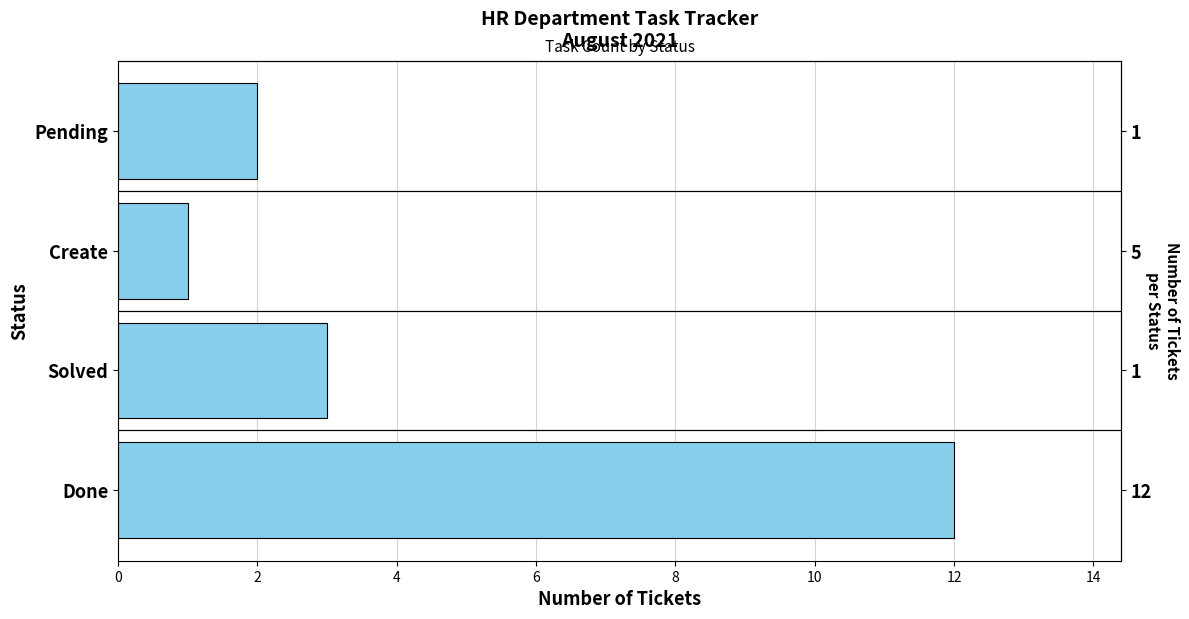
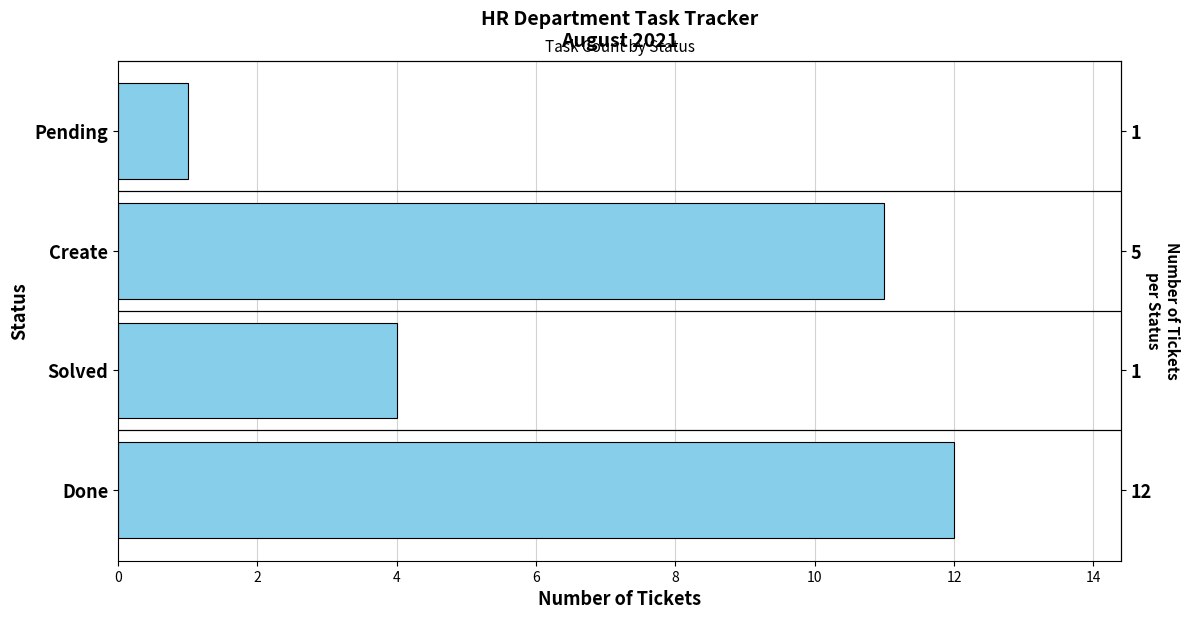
Pending: 2 -> 1
Create: 1 -> 11
Solved: 3 -> 4
